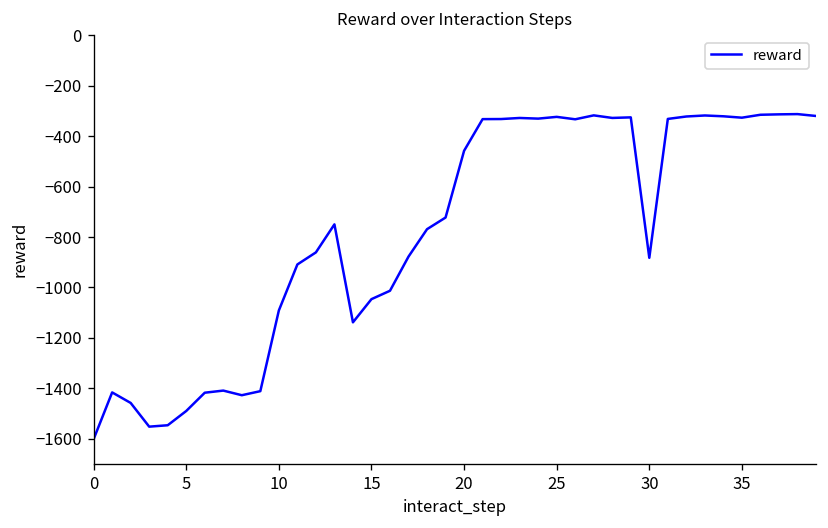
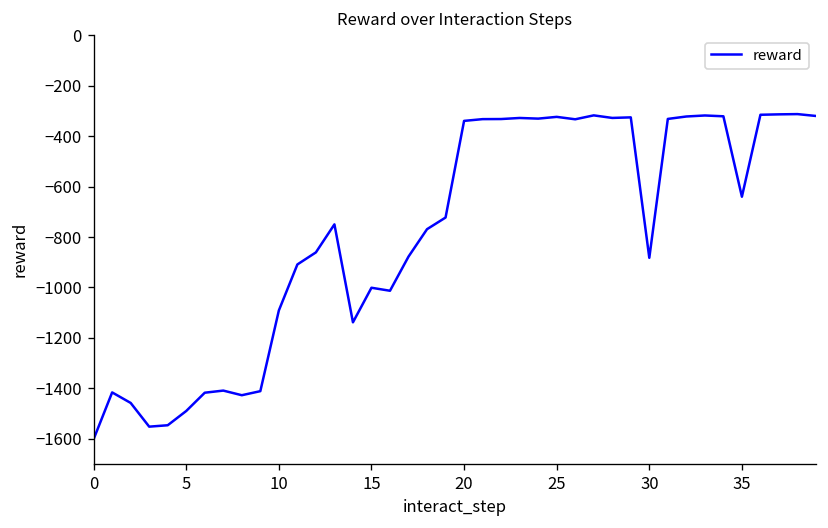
15: -1050 -> -1000
20: -460 -> -340
35: -330 -> -640
